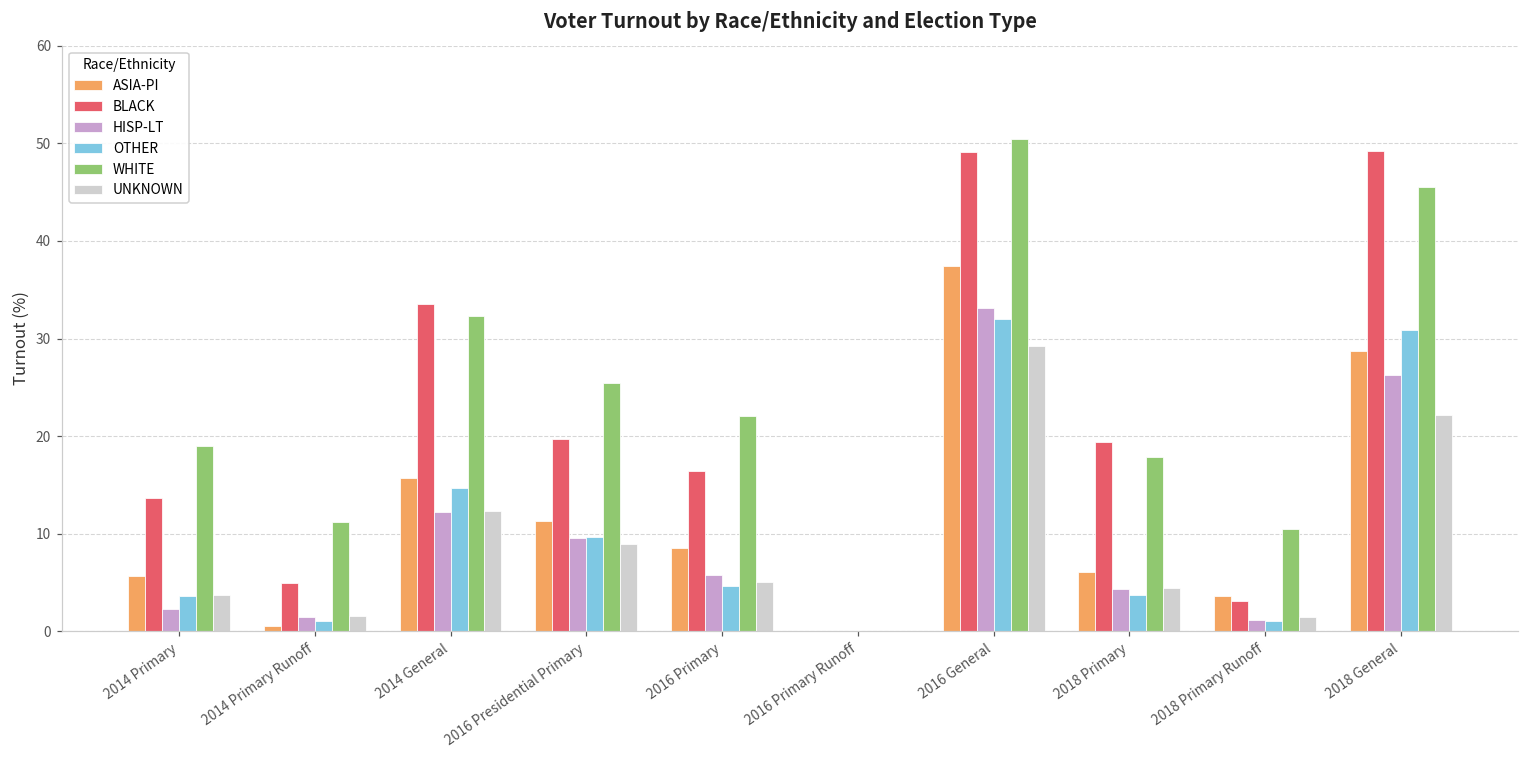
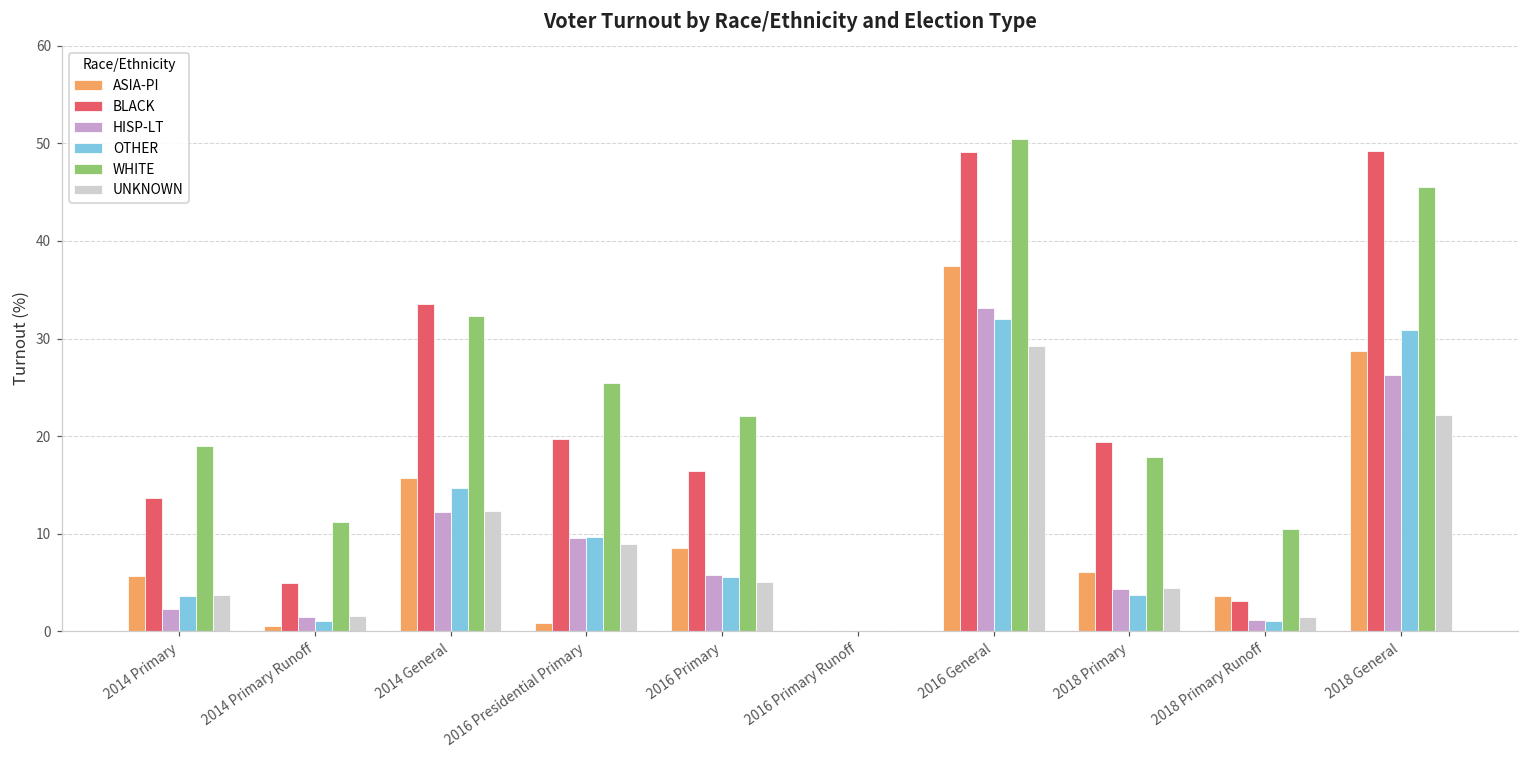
ASIA-PI, 2016 Presidential Primary: 11 -> 1
OTHER, 2016 Primary: 5 -> 6
